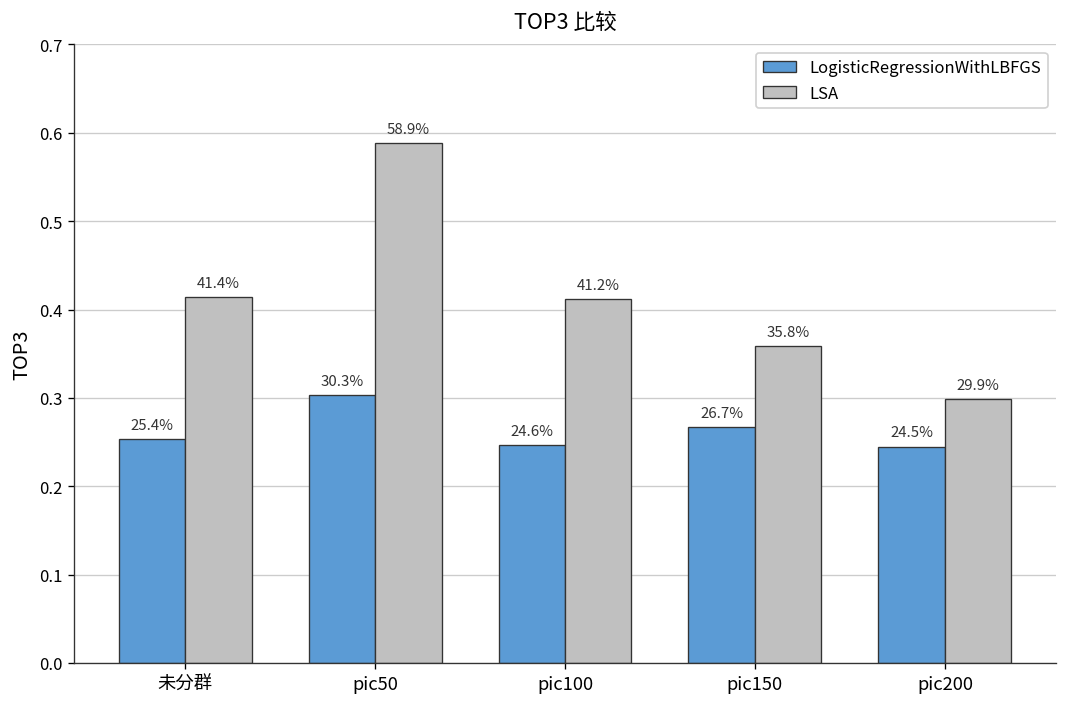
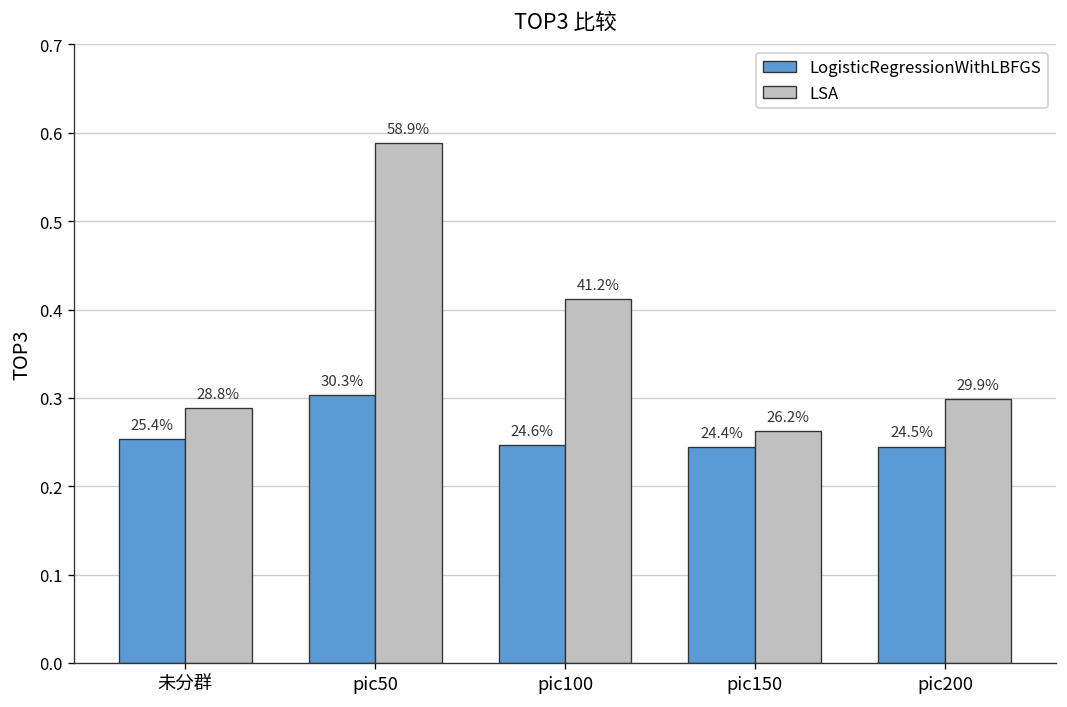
LSA, 未分群: 41.4% -> 28.8%
LogisticRegressionWithLBFGS, pic150: 26.7% -> 24.4%
LSA, pic150: 35.8% -> 26.2%
